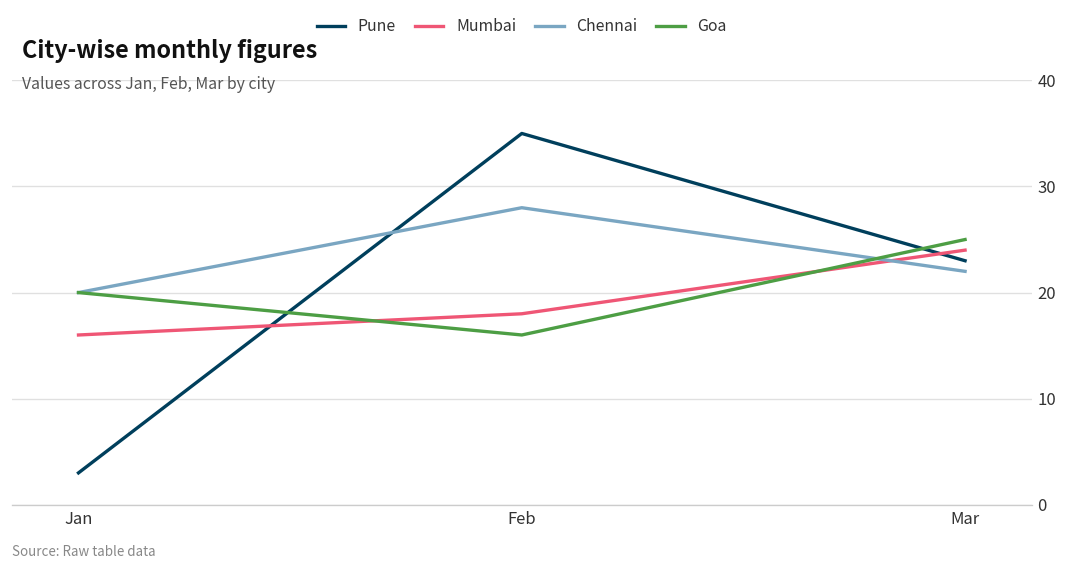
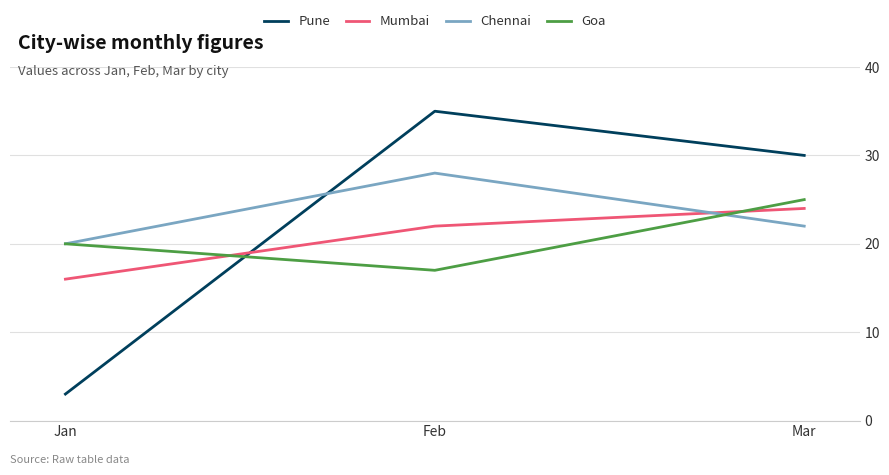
Mumbai, Feb: 18 -> 22
Goa, Feb: 16 -> 17
Pune, Mar: 23 -> 30
